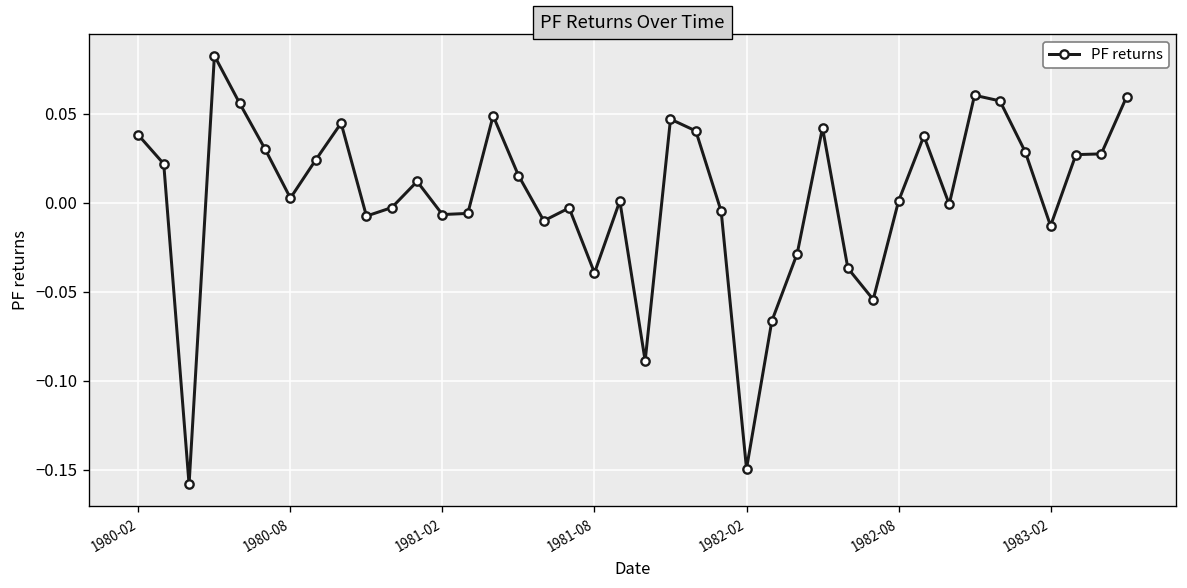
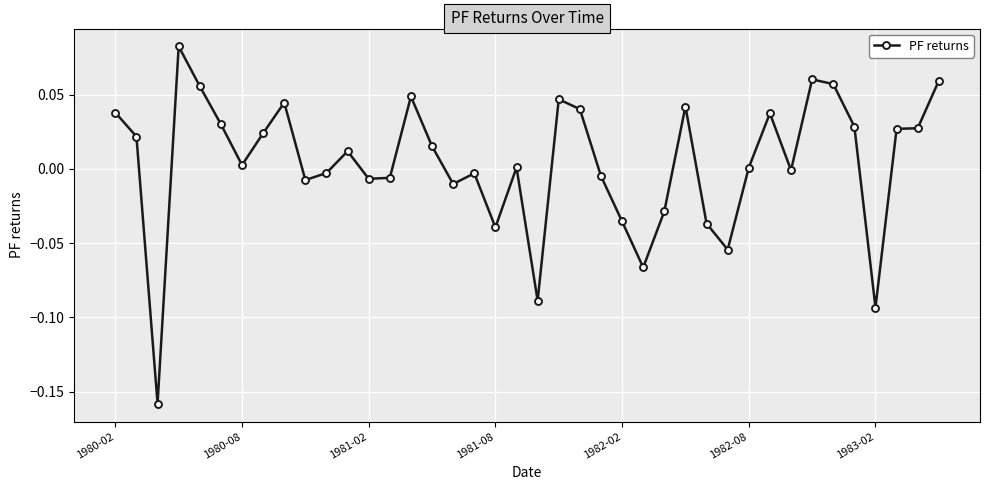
1982-02: -0.149 -> -0.035
1983-02: -0.013 -> -0.093
